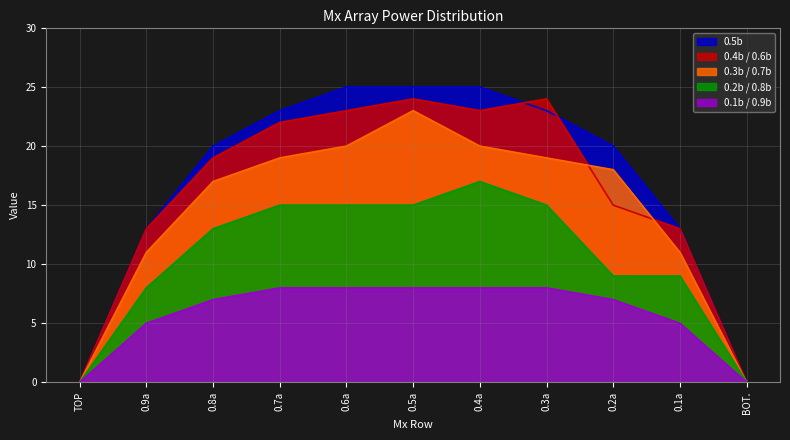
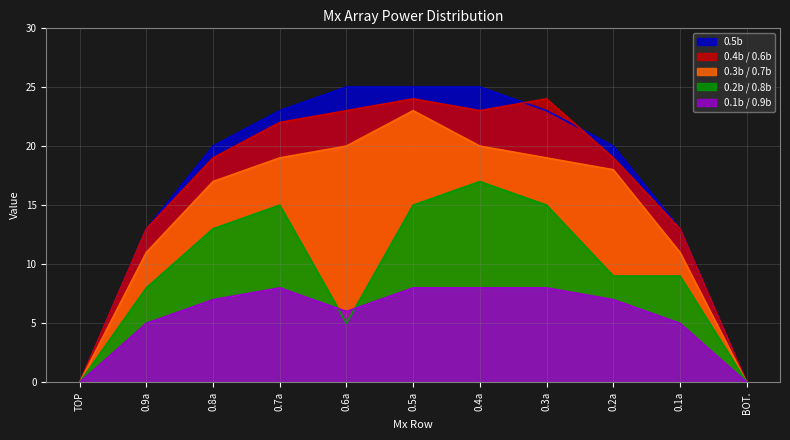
0.2b / 0.8b, 0.6a: 15 -> 5
0.1b / 0.9b, 0.6a: 8 -> 6
0.4b / 0.6b, 0.2a: 15 -> 19
